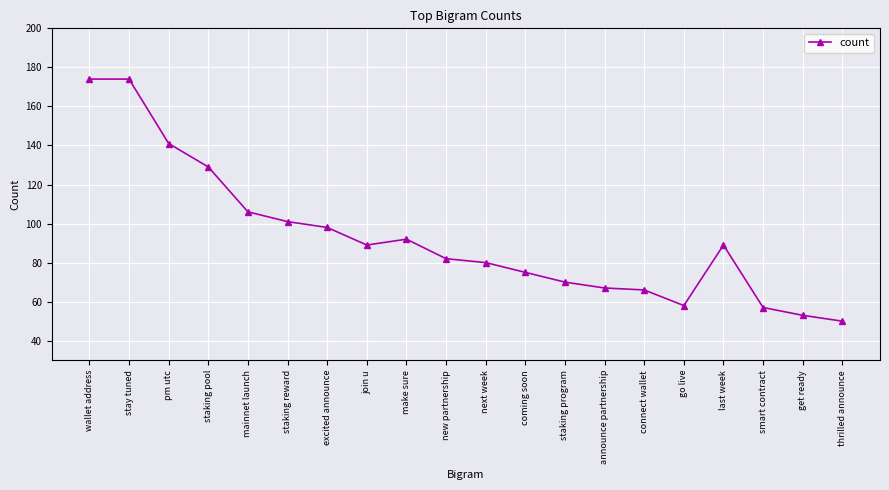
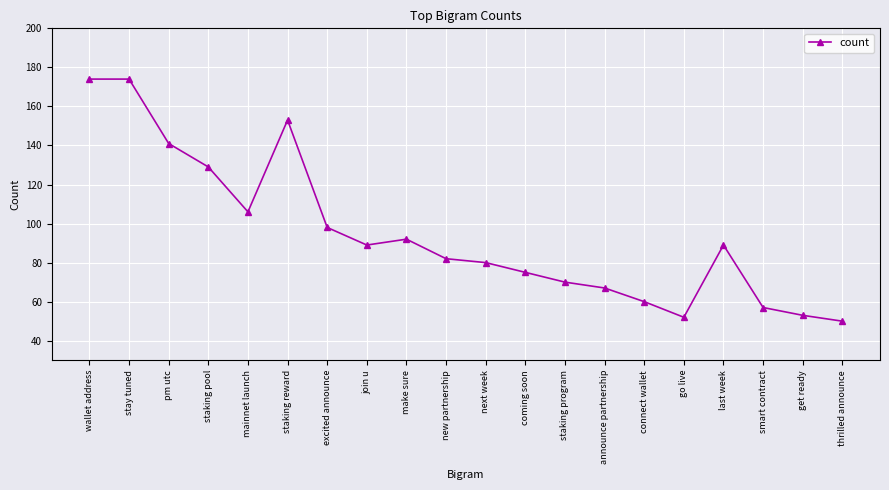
staking reward: 101 -> 153
connect wallet: 66 -> 60
go live: 58 -> 52
